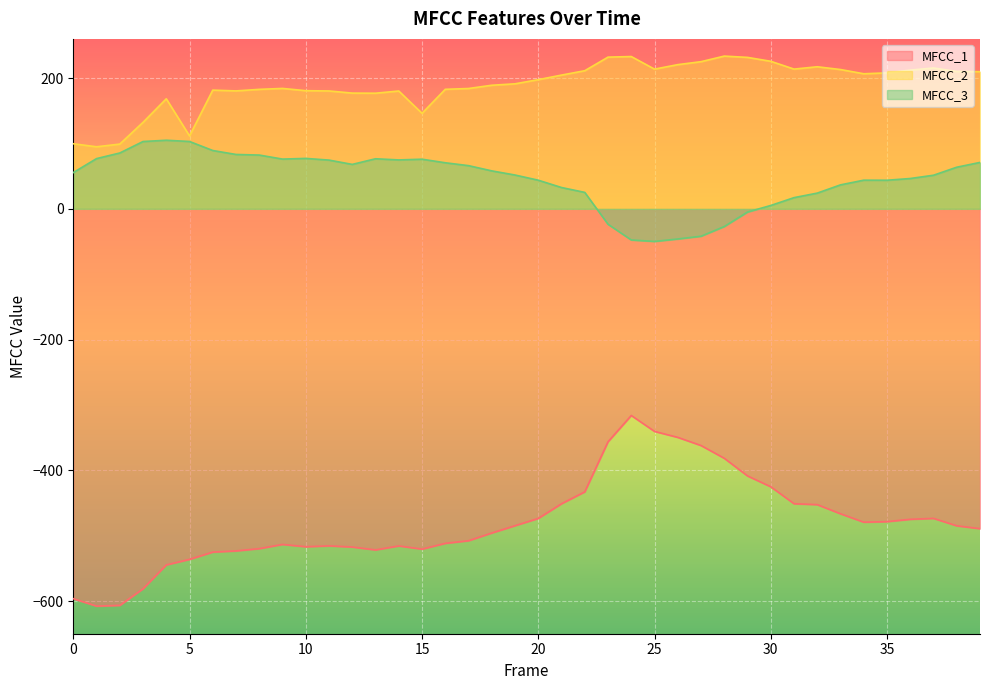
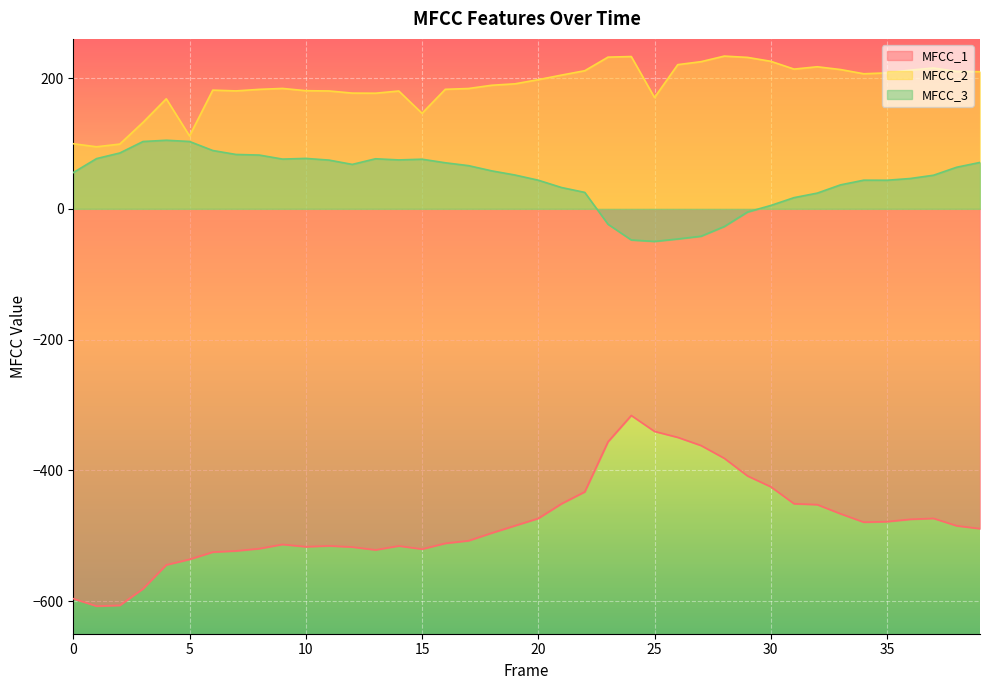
MFCC_2, 25: 210 -> 170
